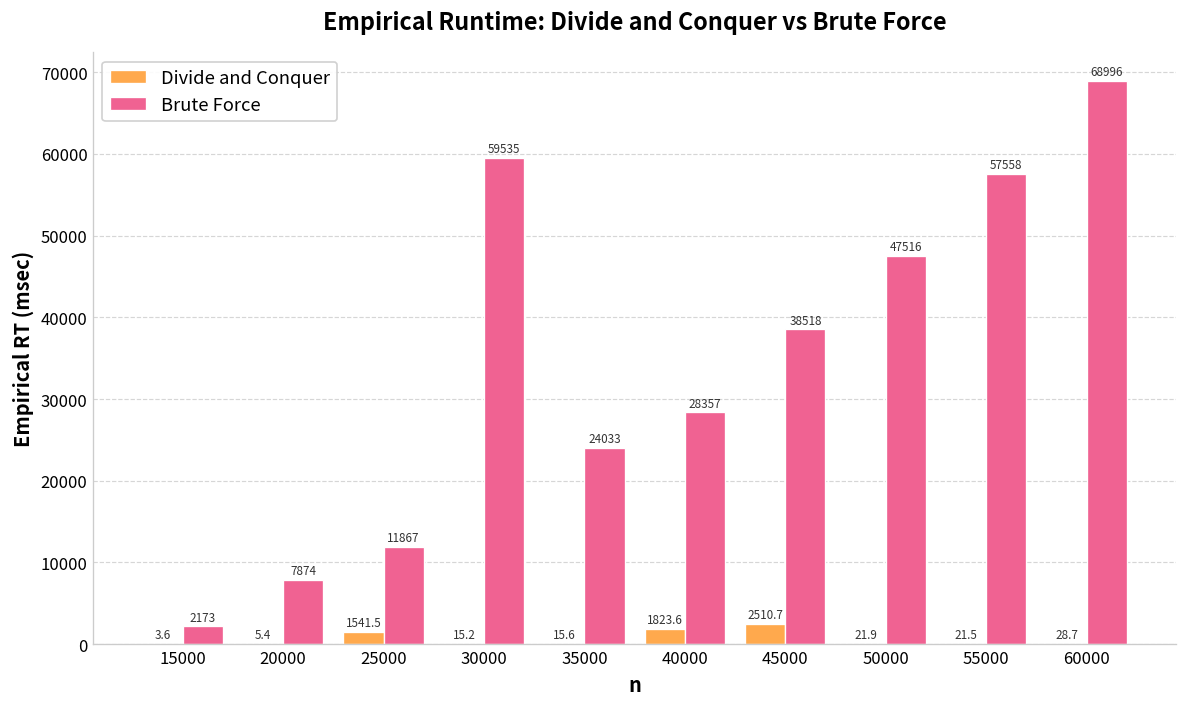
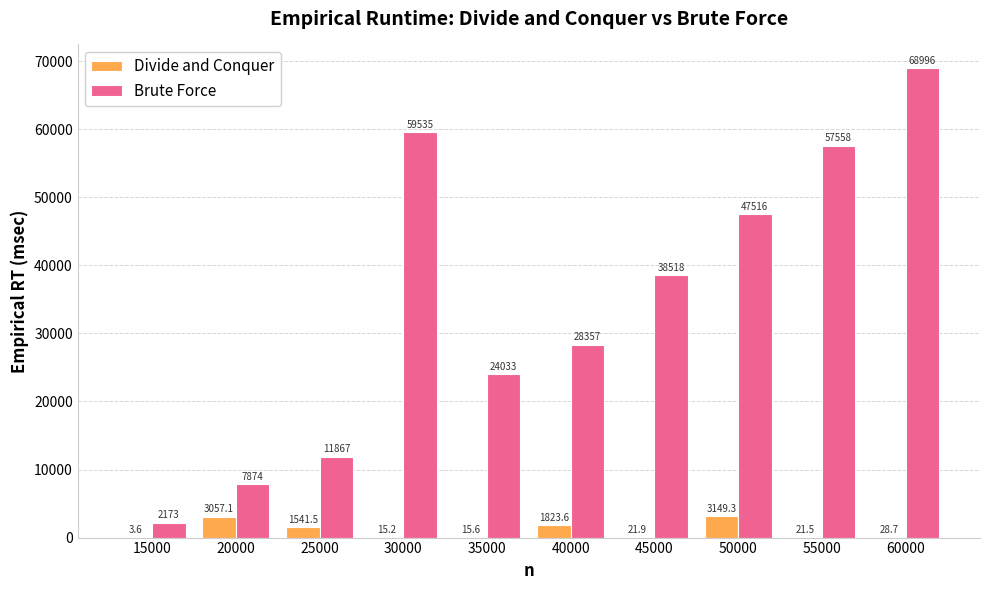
Divide and Conquer, 20000: 5.4 -> 3057.1
Divide and Conquer, 45000: 2510.7 -> 21.9
Divide and Conquer, 50000: 21.9 -> 3149.3
